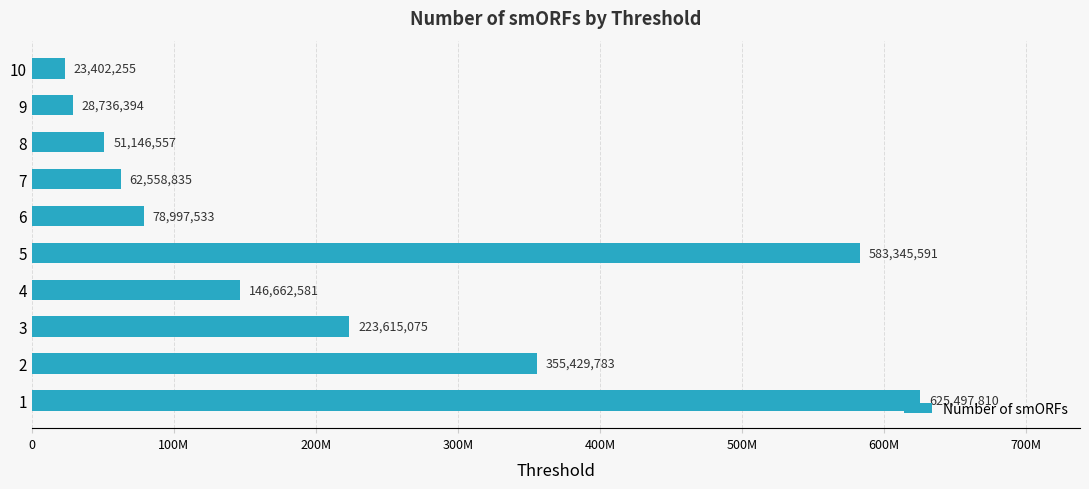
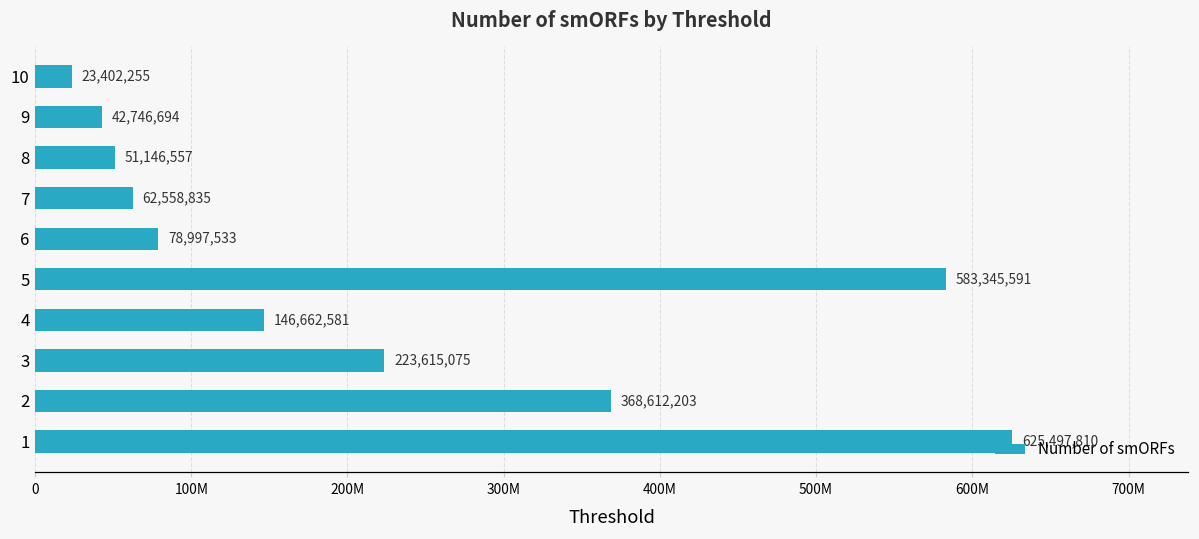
9: 28,736,394 -> 42,746,694
2: 355,429,783 -> 368,612,203
